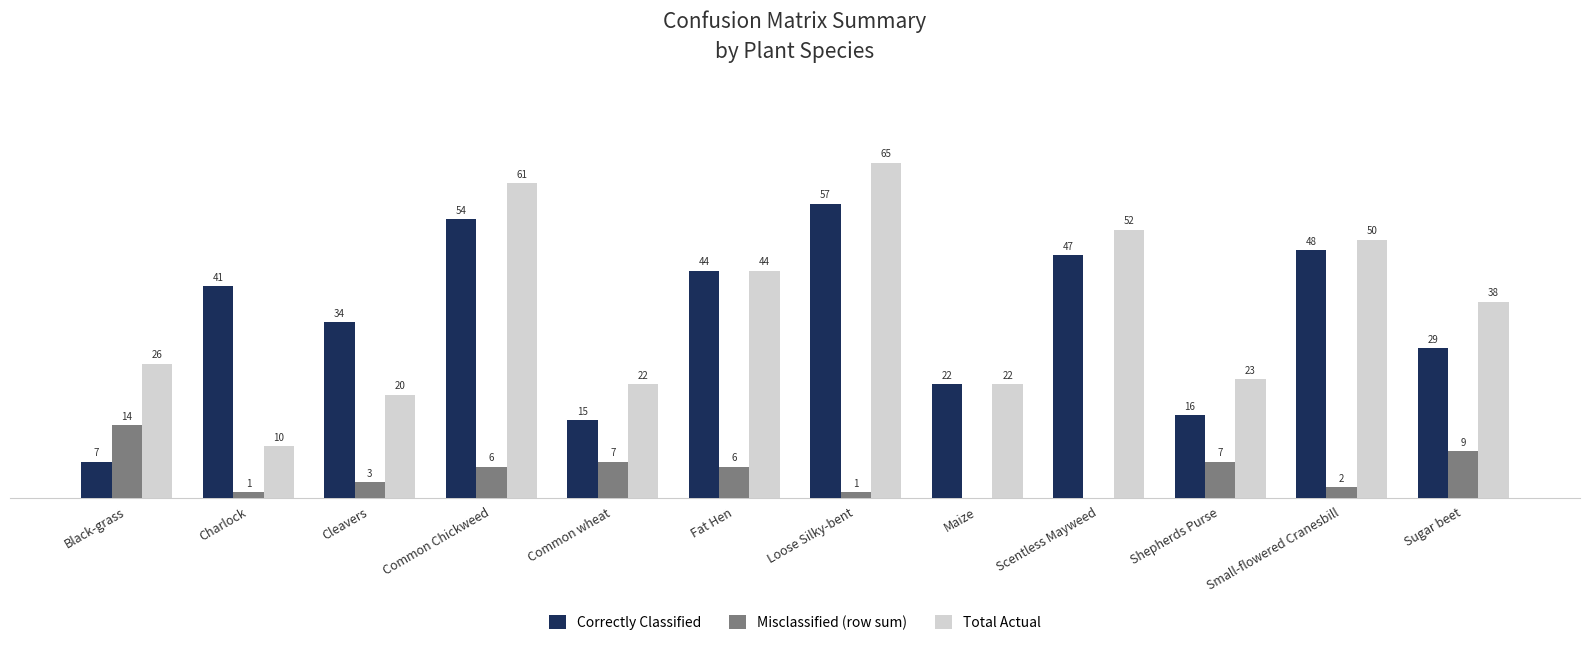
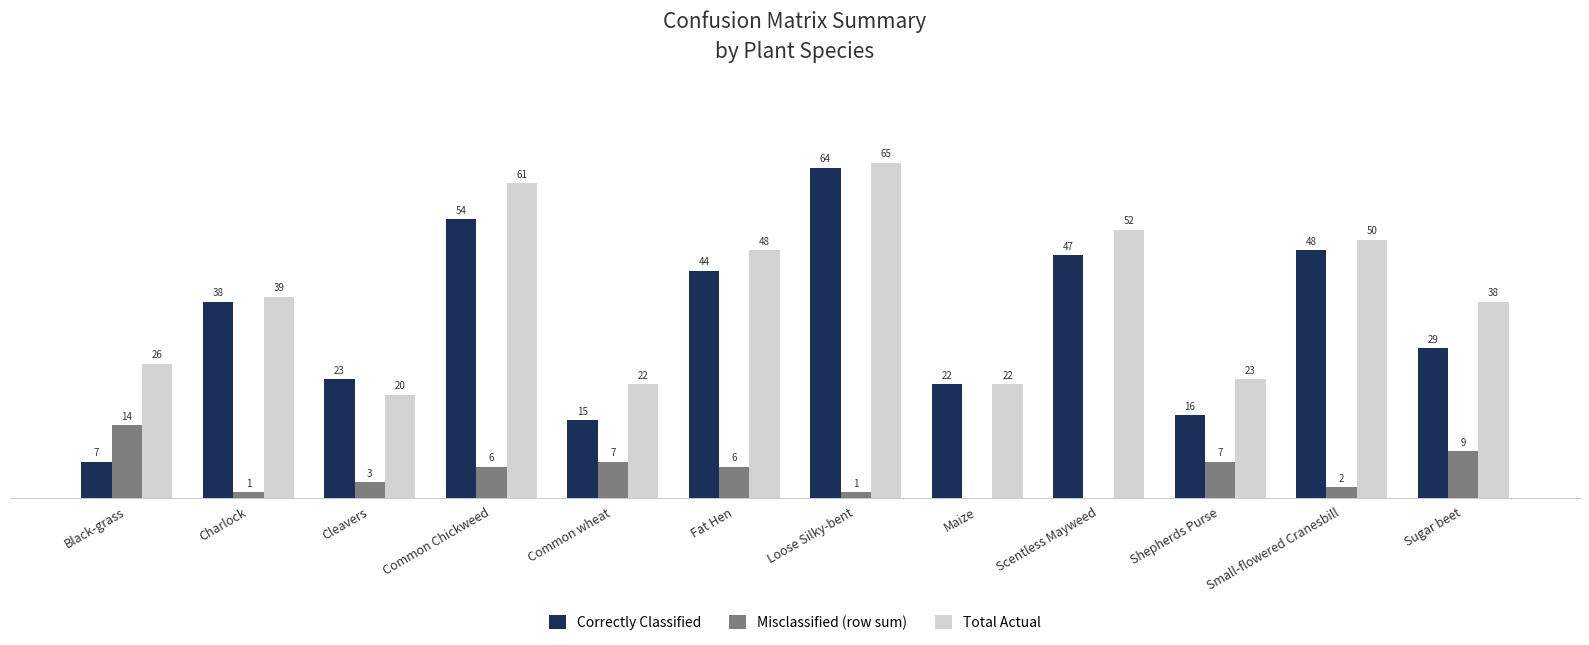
Correctly Classified, Charlock: 41 -> 38
Total Actual, Charlock: 10 -> 39
Correctly Classified, Cleavers: 34 -> 23
Total Actual, Fat Hen: 44 -> 48
Correctly Classified, Loose Silky-bent: 57 -> 64
